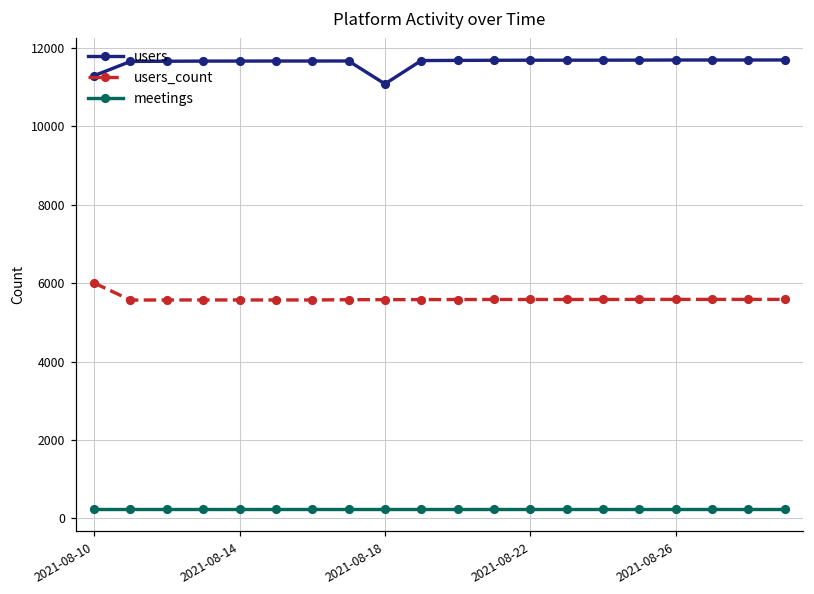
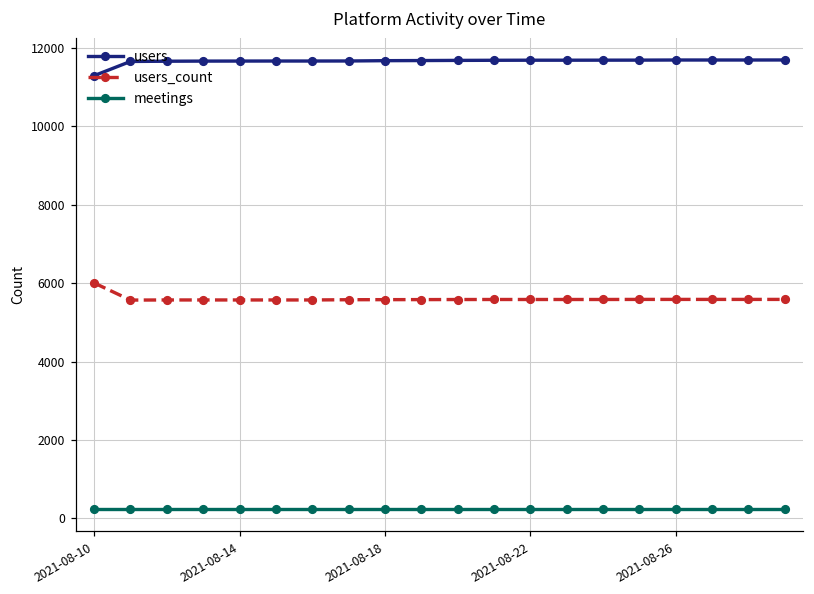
users, 2021-08-18: 11100 -> 11700
